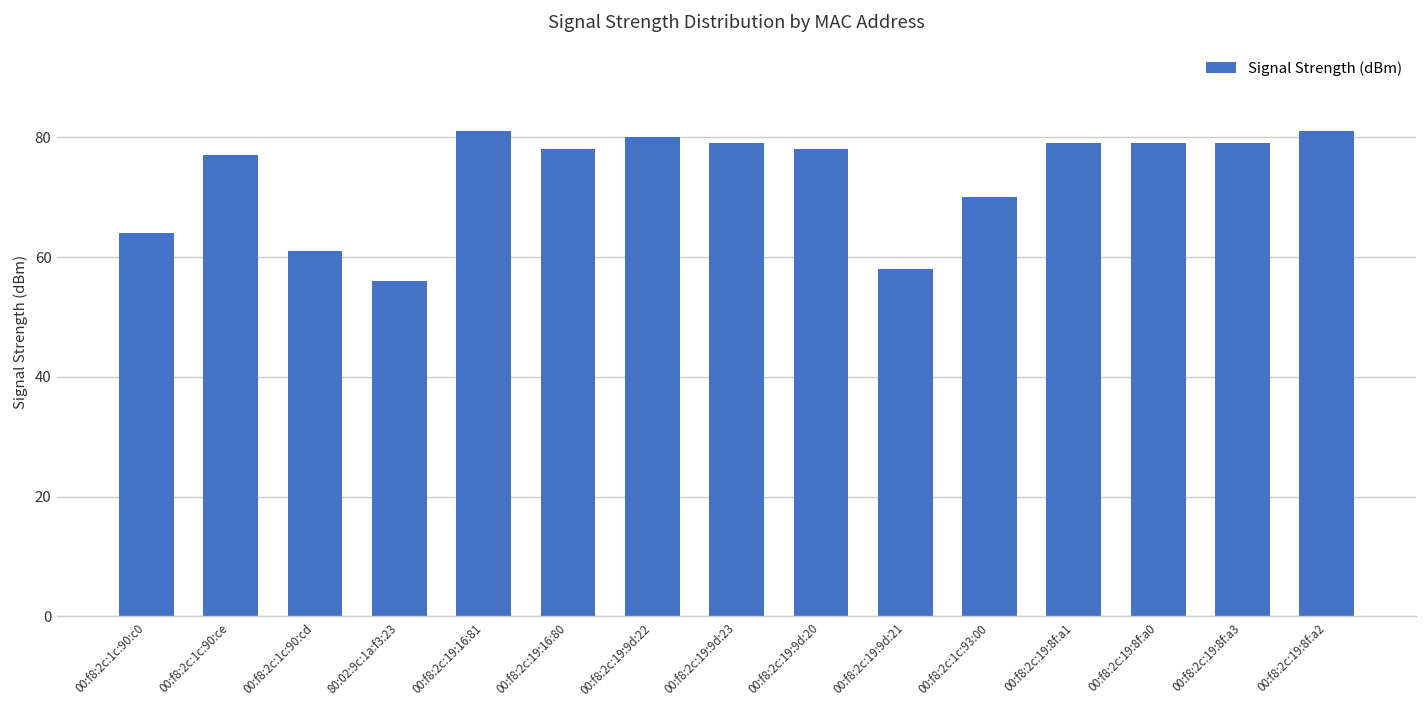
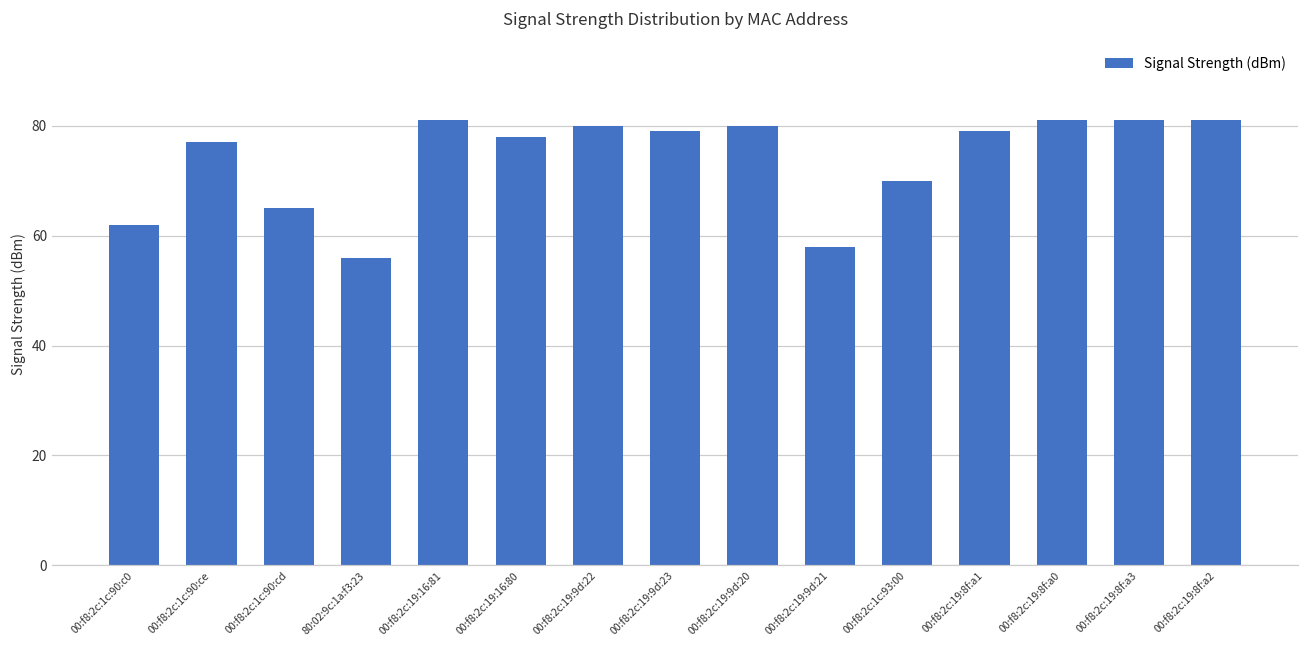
00:f8:2c:1c:90:c0: 64 -> 62
00:f8:2c:1c:90:cd: 61 -> 65
00:f8:2c:19:9d:20: 78 -> 80
00:f8:2c:19:8f:a0: 79 -> 81
00:f8:2c:19:8f:a3: 79 -> 81
